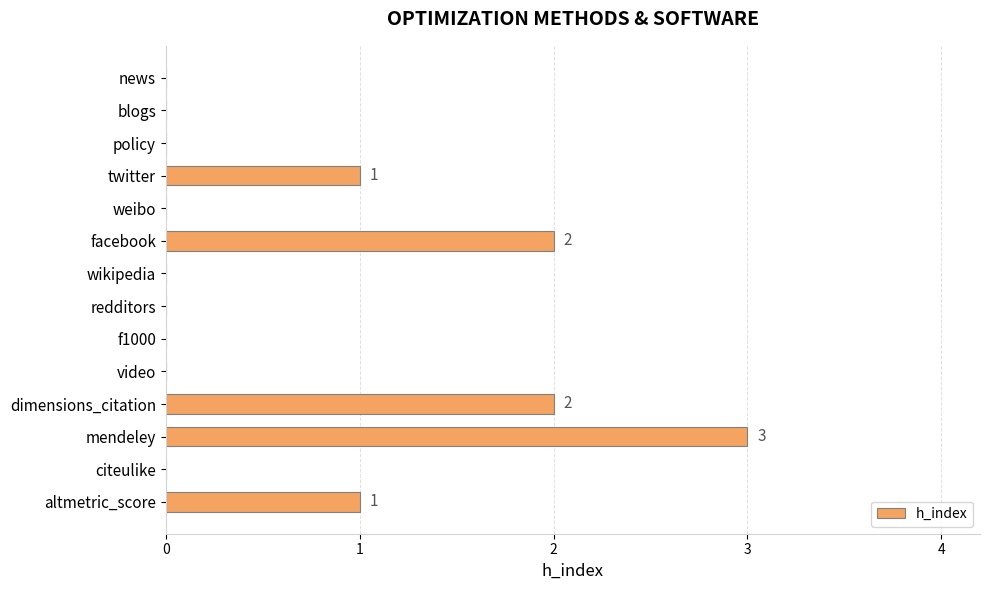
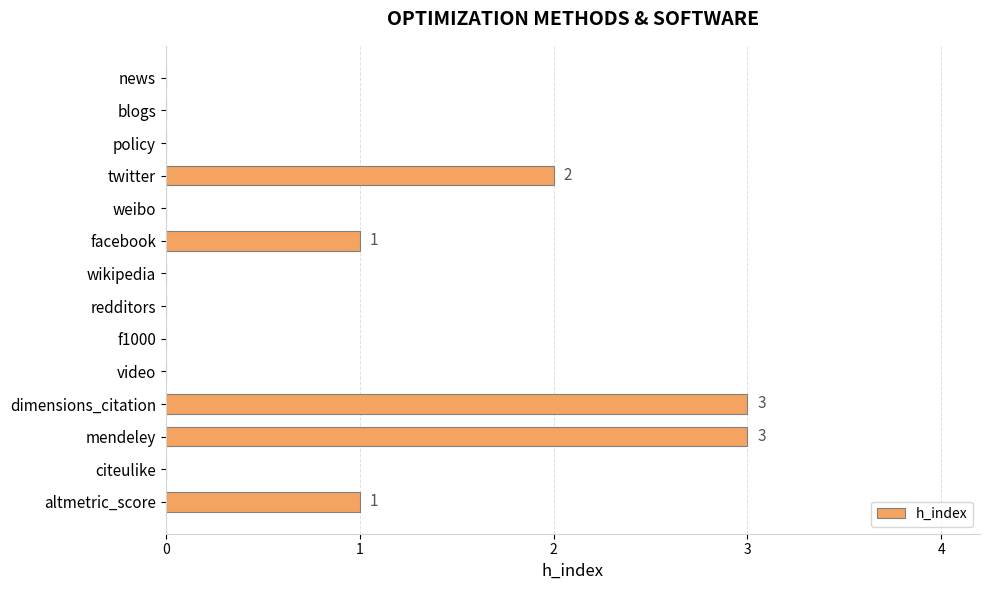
twitter: 1 -> 2
facebook: 2 -> 1
dimensions_citation: 2 -> 3
